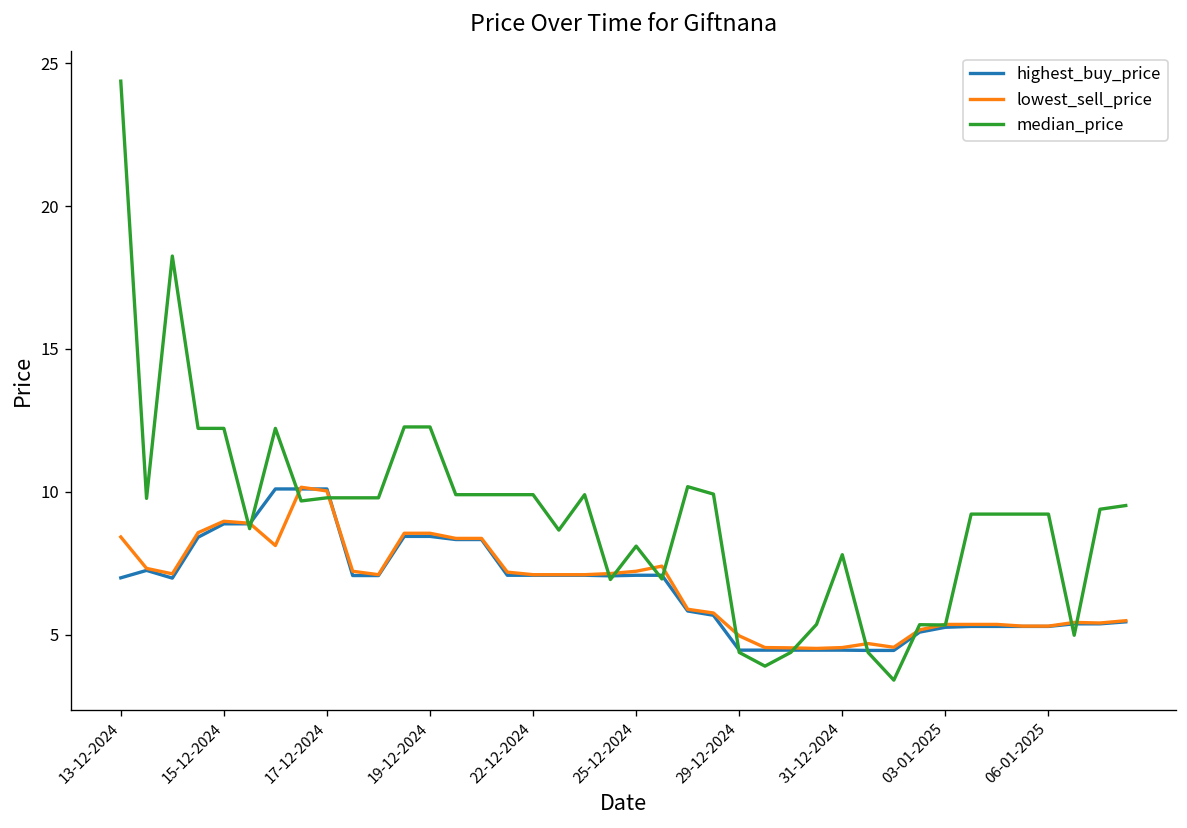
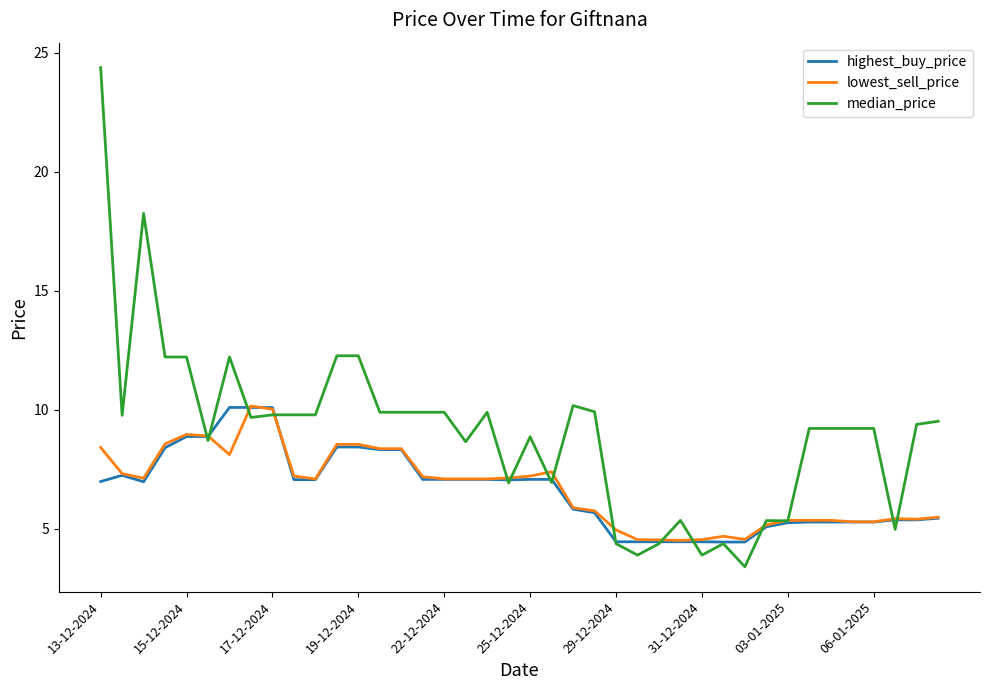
median_price, 25-12-2024: 8.1 -> 8.9
median_price, 31-12-2024: 7.8 -> 3.9
